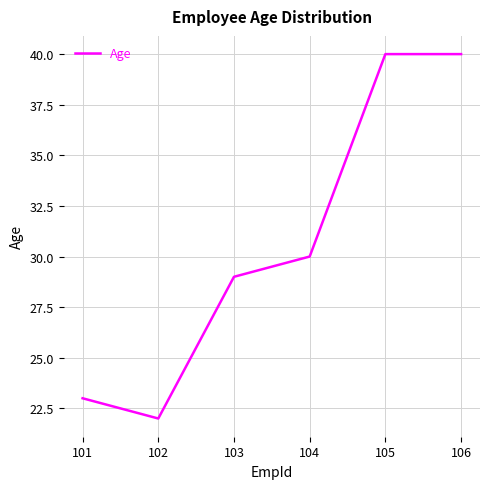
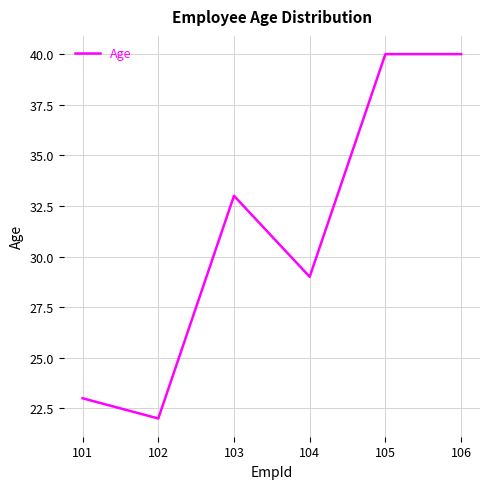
103: 29 -> 33
104: 30 -> 29
